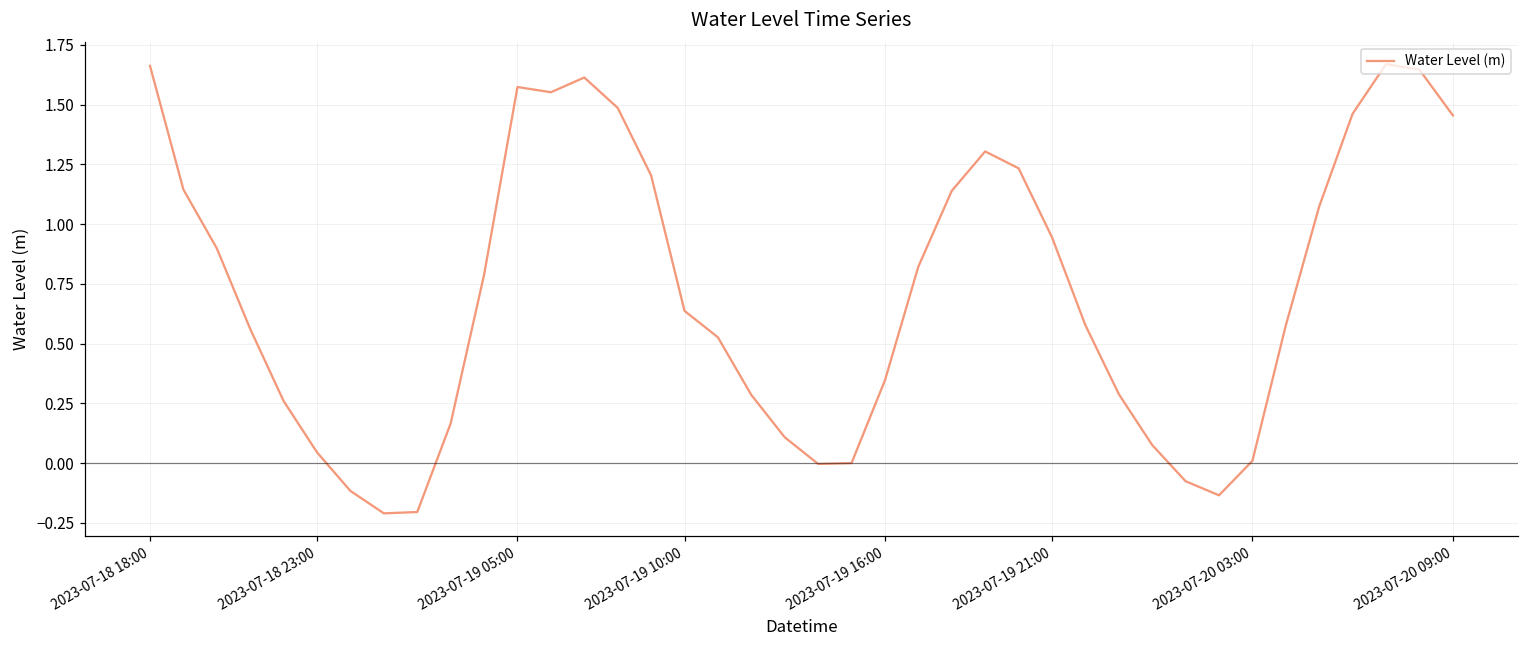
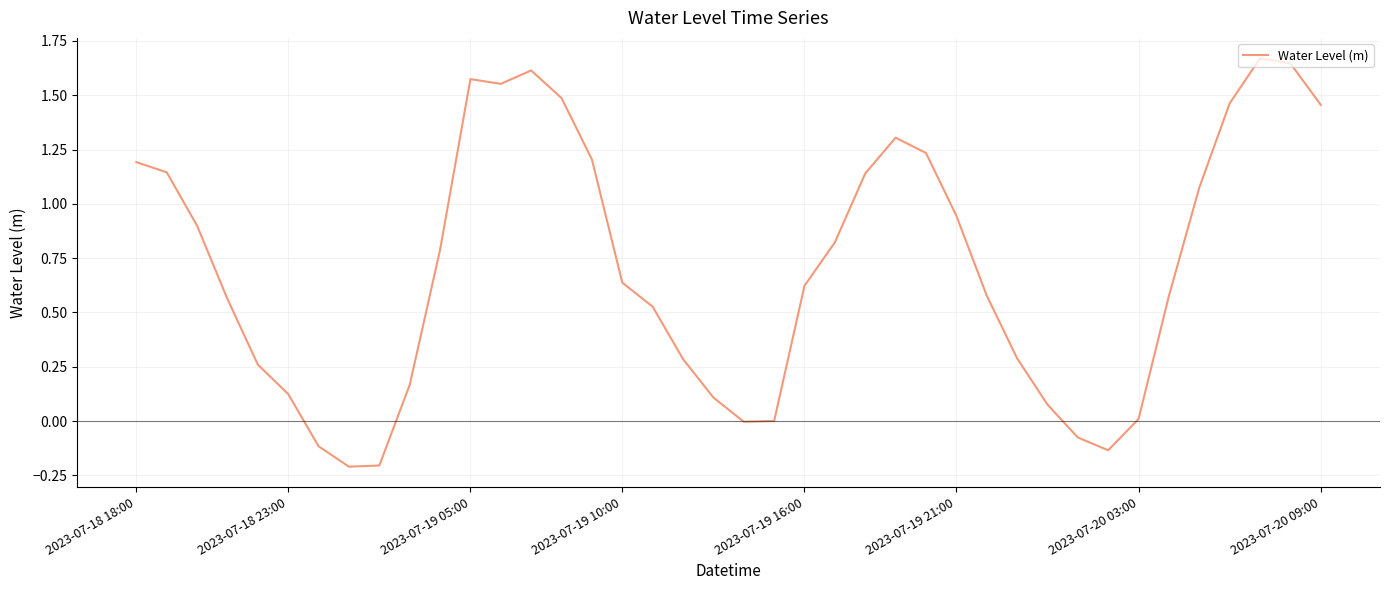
2023-07-18 18:00: 1.66 -> 1.19
2023-07-18 23:00: 0.05 -> 0.12
2023-07-19 16:00: 0.35 -> 0.62
